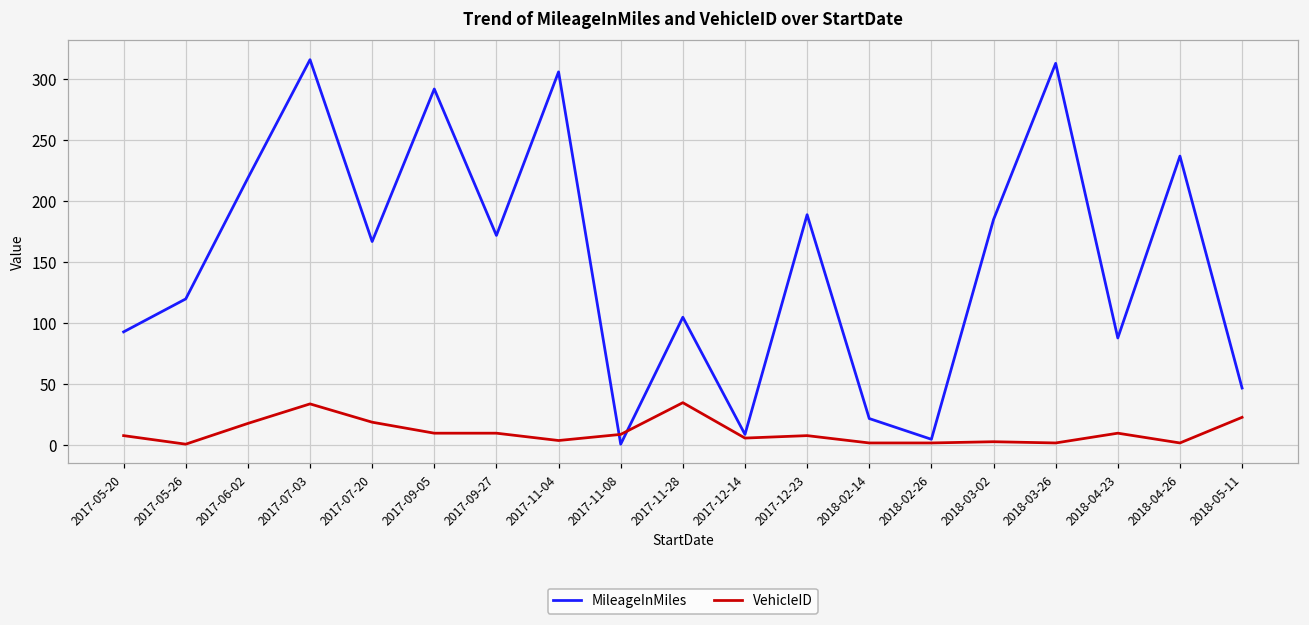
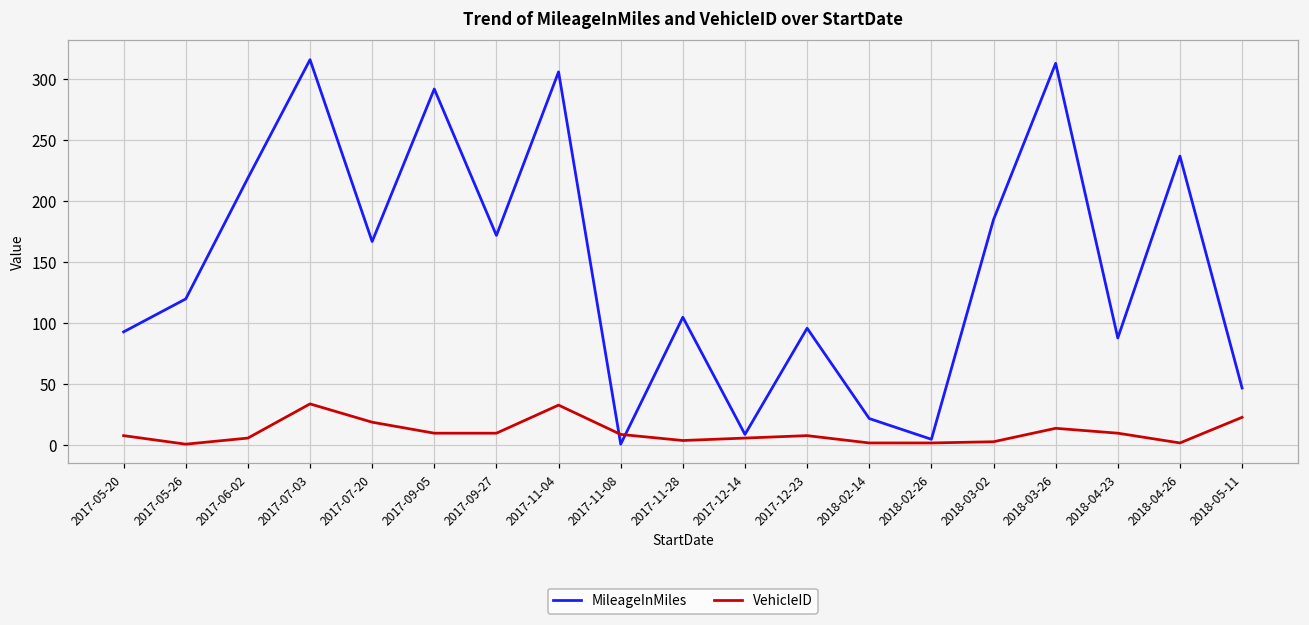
VehicleID, 2017-06-02: 18 -> 6
VehicleID, 2017-11-04: 4 -> 33
VehicleID, 2017-11-28: 35 -> 4
MileageInMiles, 2017-12-23: 189 -> 96
VehicleID, 2018-03-26: 2 -> 14
